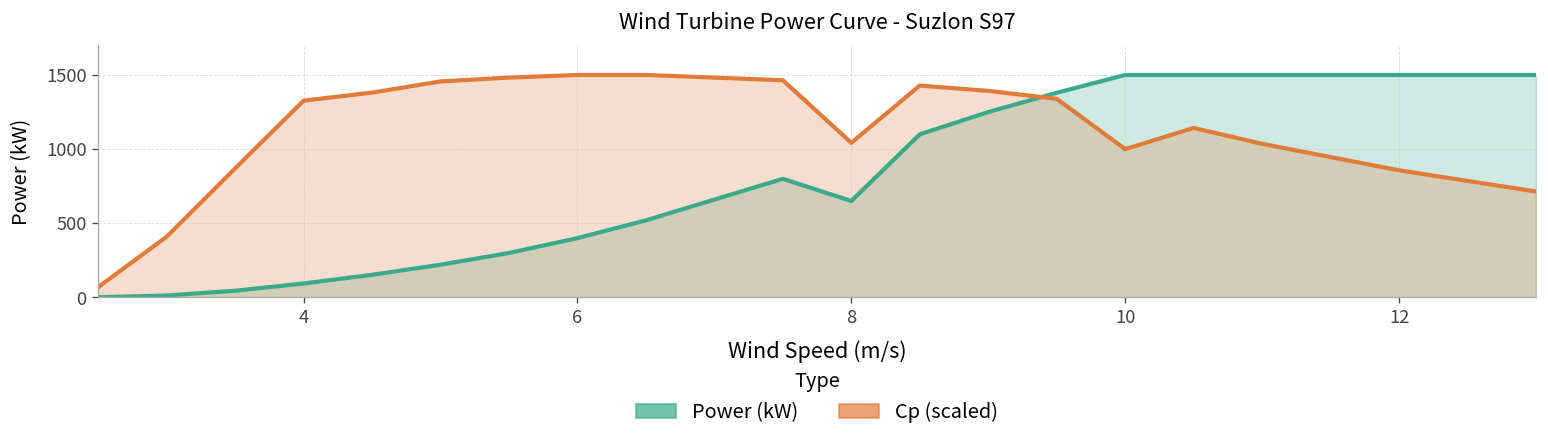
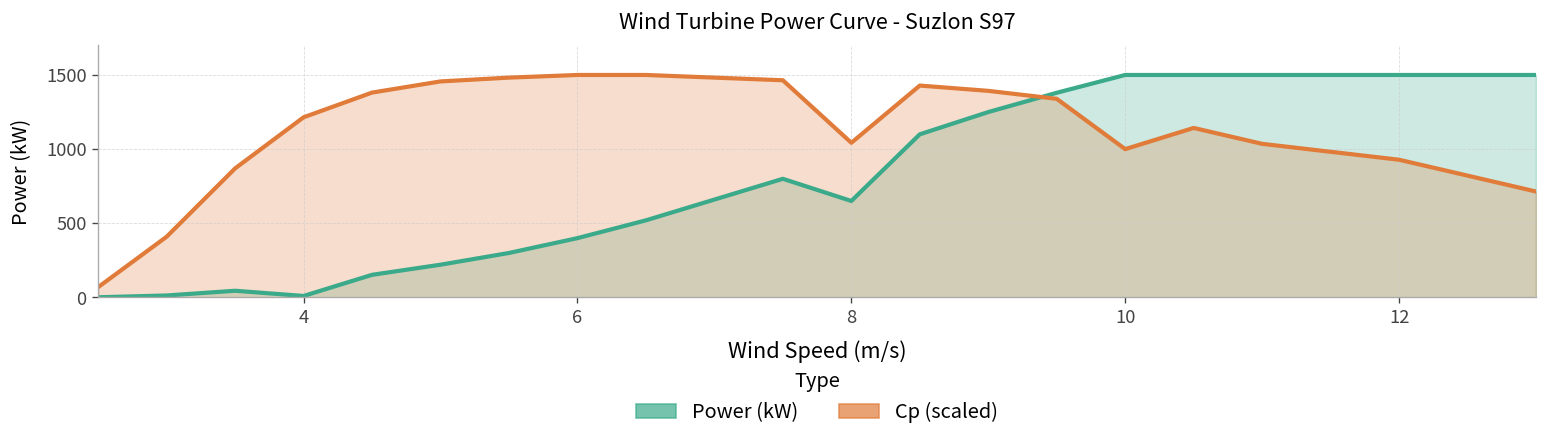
Power (kW), 4: 90 -> 10
Cp (scaled), 4: 1330 -> 1210
Cp (scaled), 12: 860 -> 930
